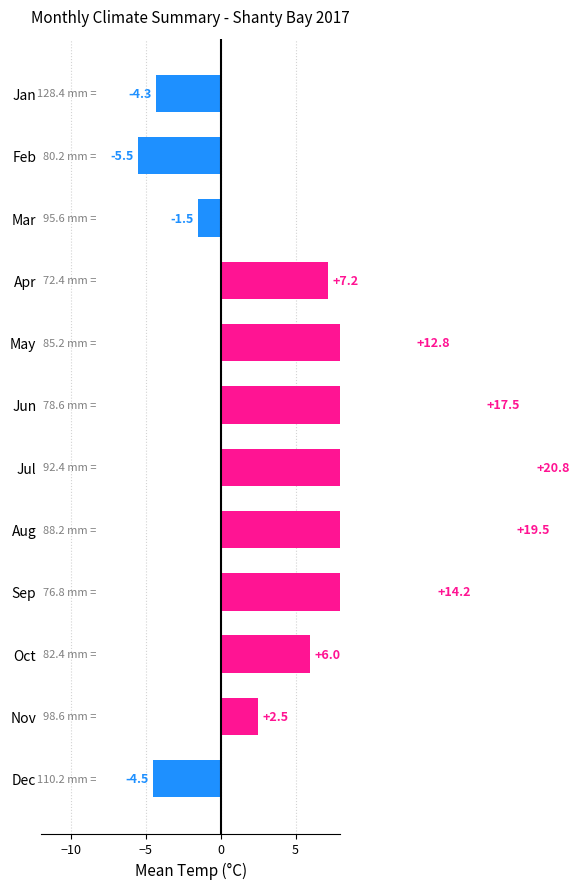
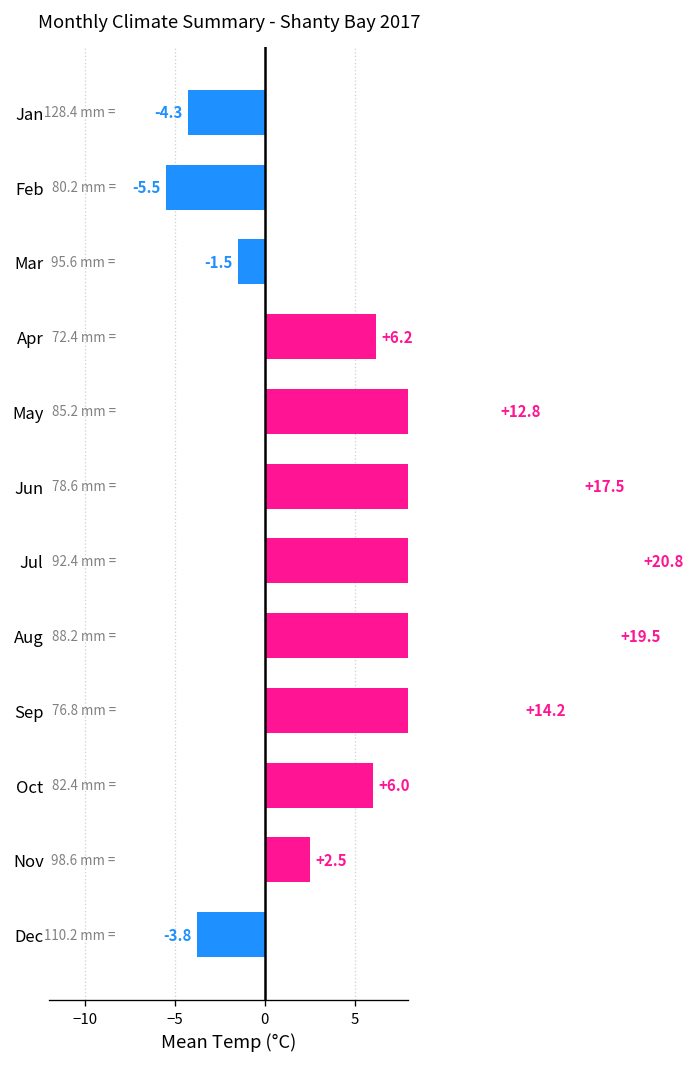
Apr: +7.2 -> +6.2
Dec: -4.5 -> -3.8
